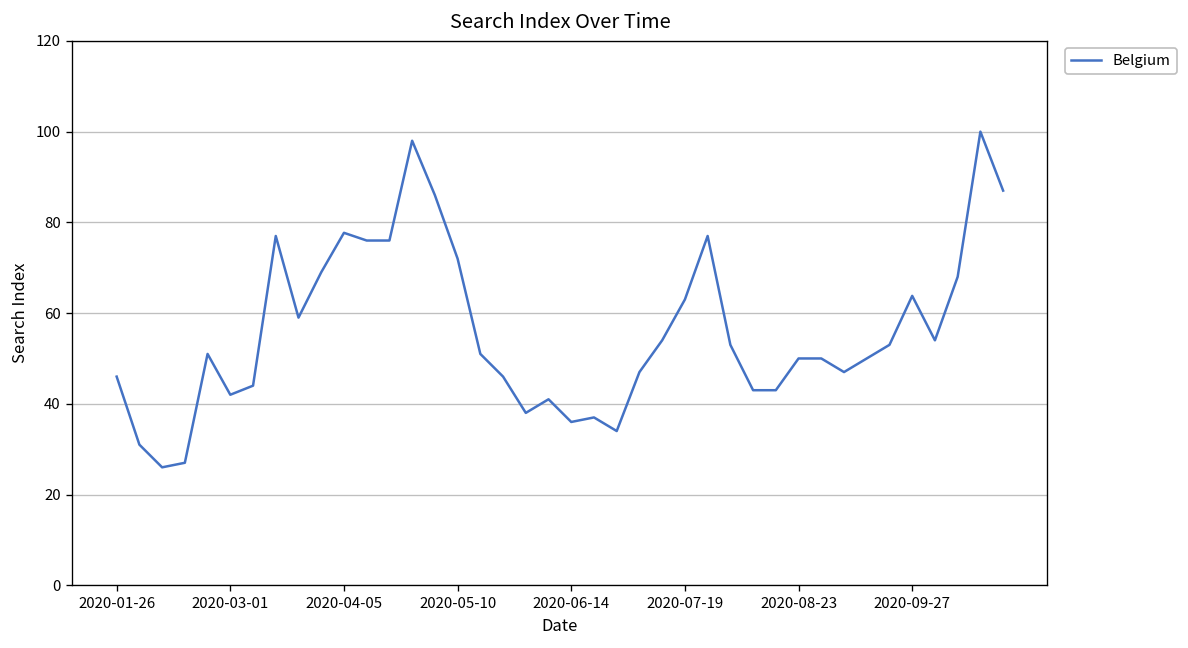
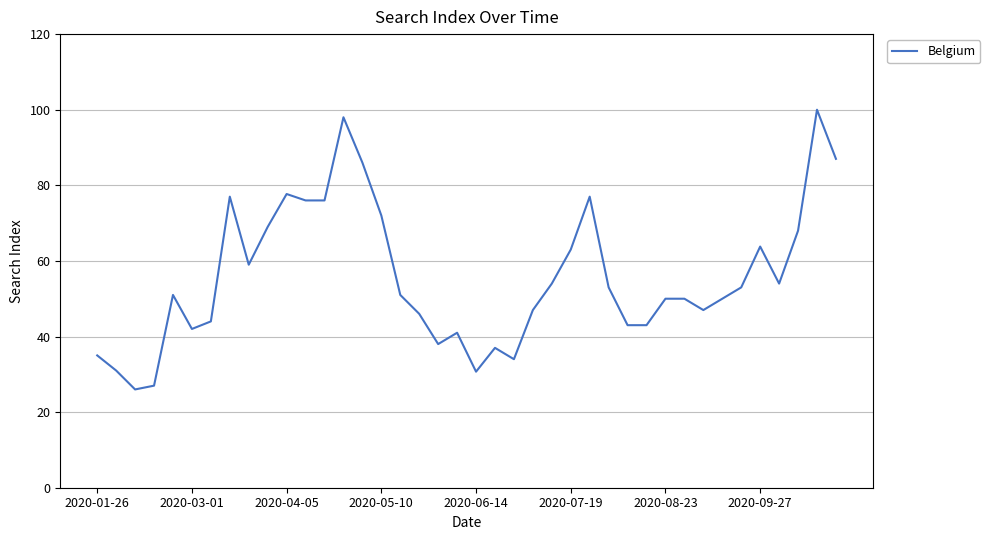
2020-01-26: 46 -> 35
2020-06-14: 36 -> 31
